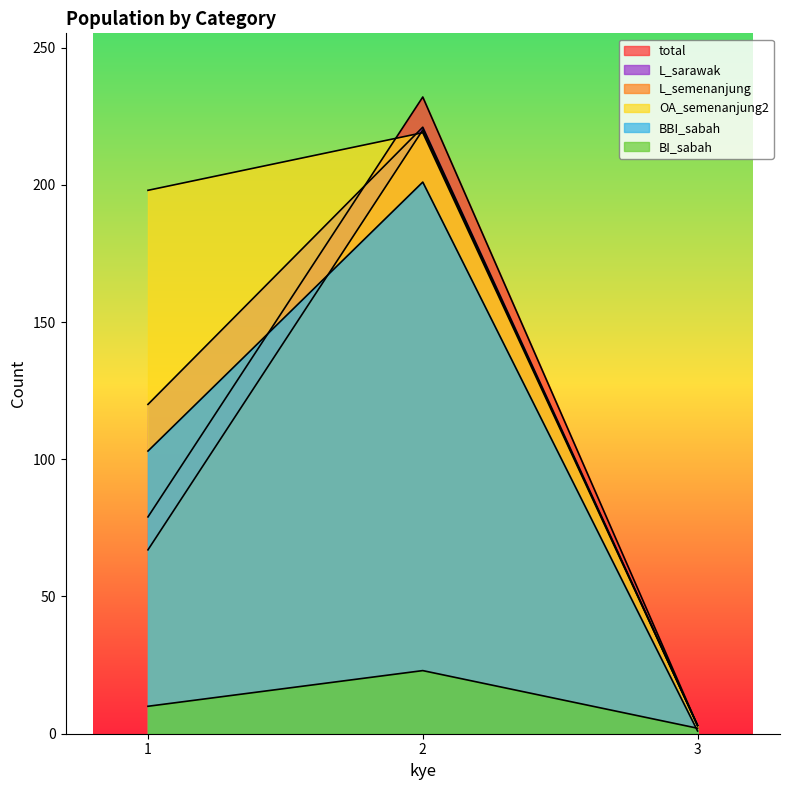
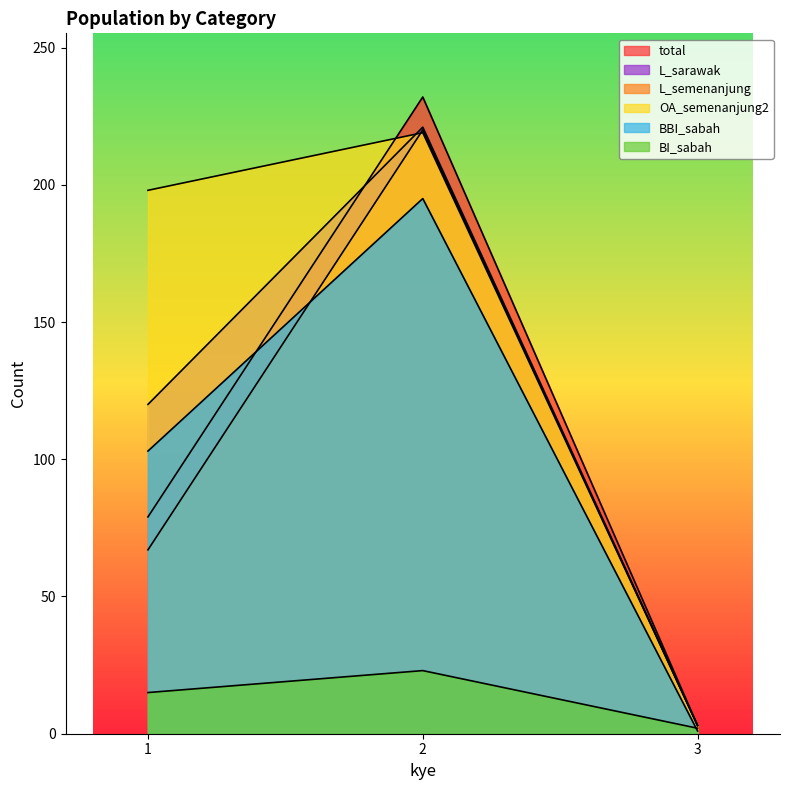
BI_sabah, 1: 10 -> 15
BBI_sabah, 2: 201 -> 195
